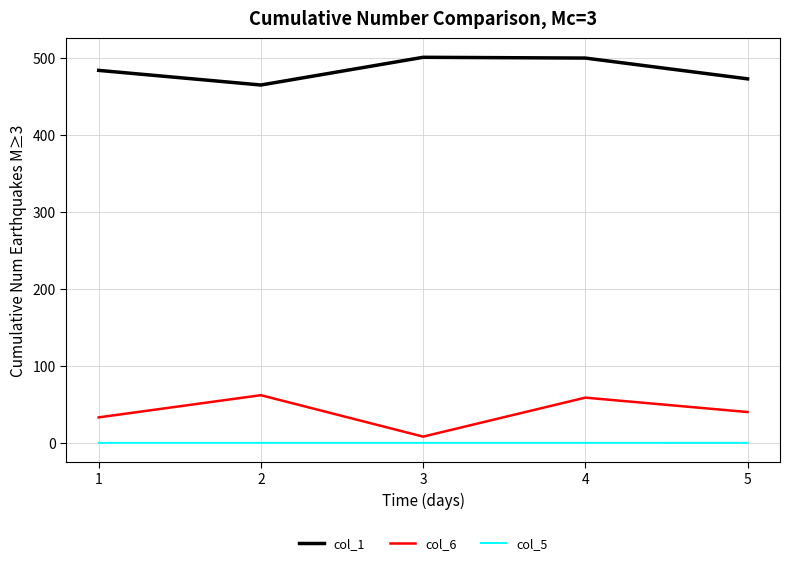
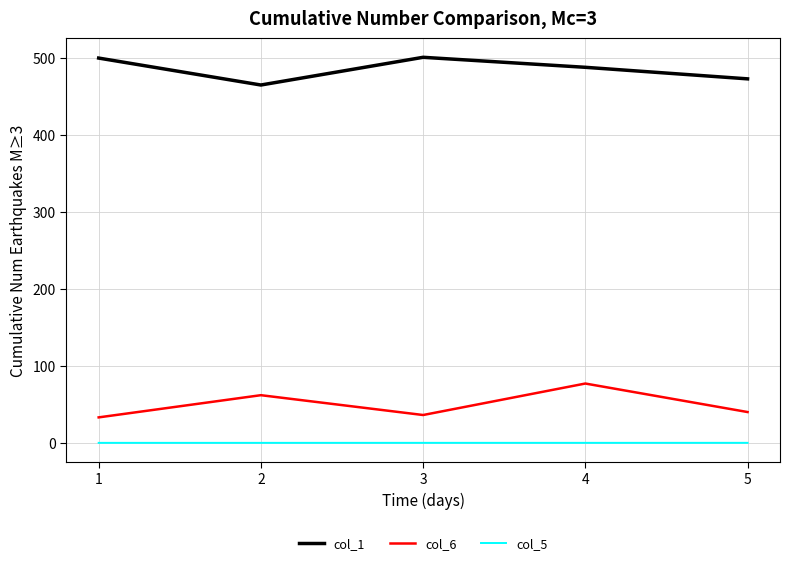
col_1, 1: 480 -> 500
col_6, 3: 10 -> 40
col_1, 4: 500 -> 490
col_6, 4: 60 -> 80
